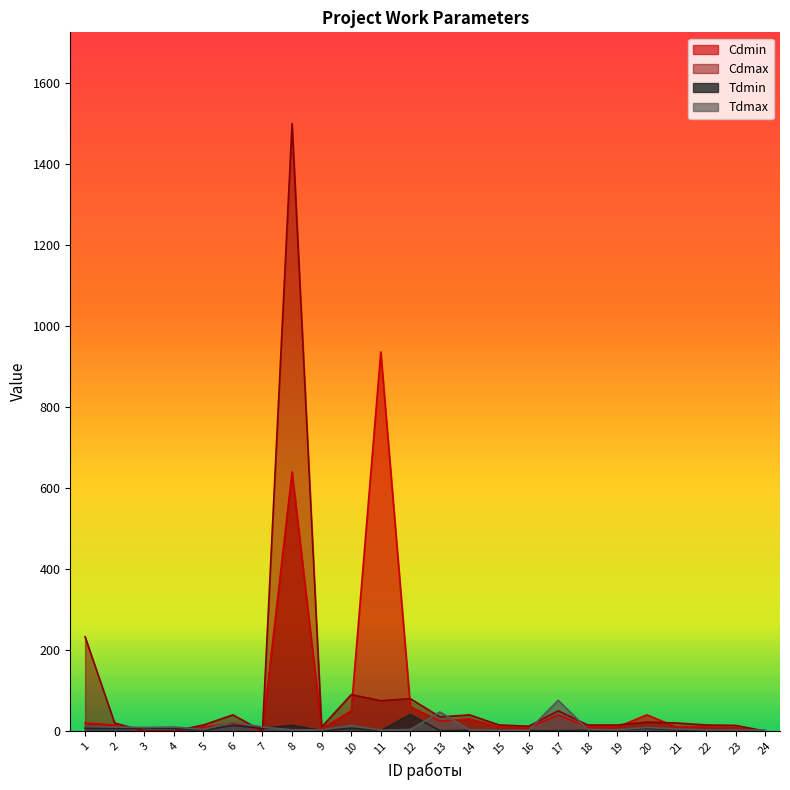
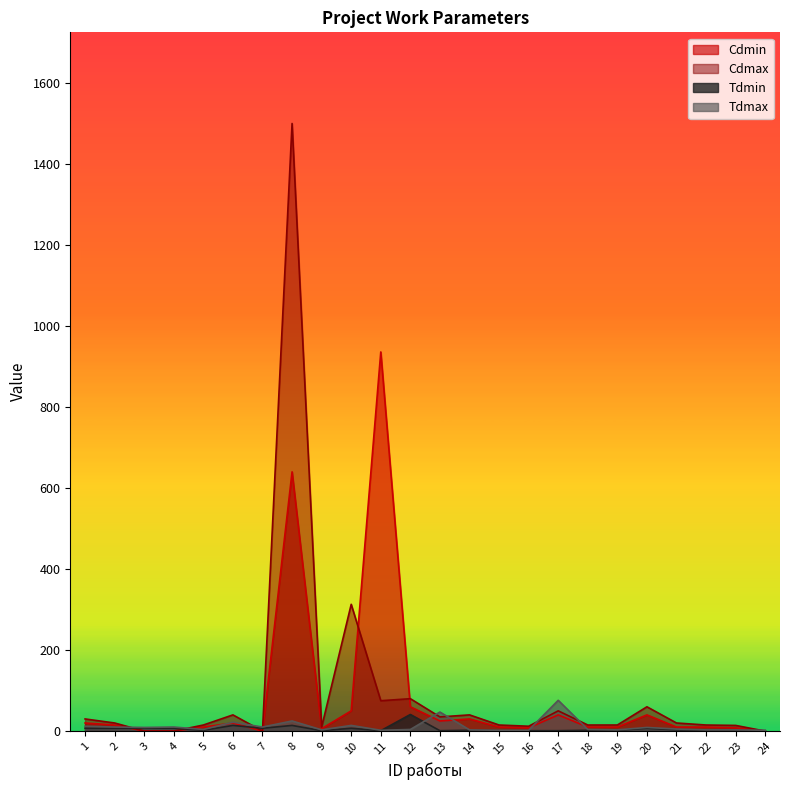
Cdmax, 1: 230 -> 30
Tdmax, 8: 0 -> 30
Cdmax, 10: 90 -> 310
Cdmax, 20: 20 -> 60
